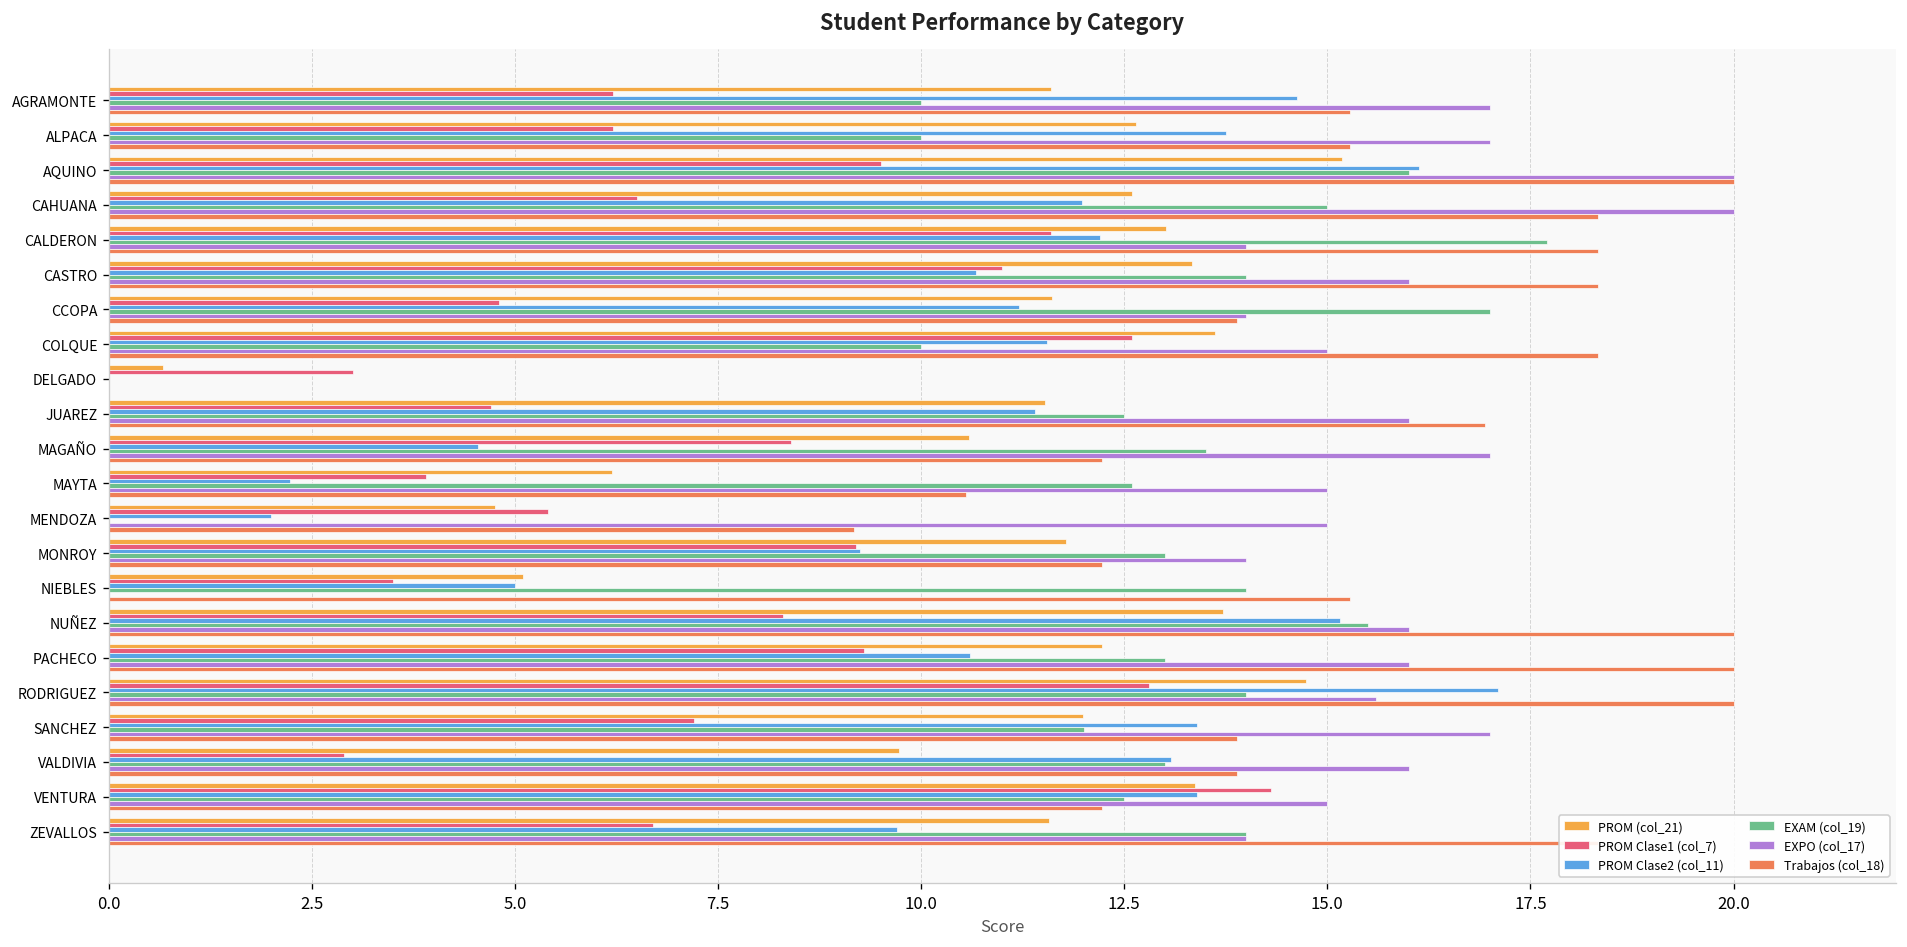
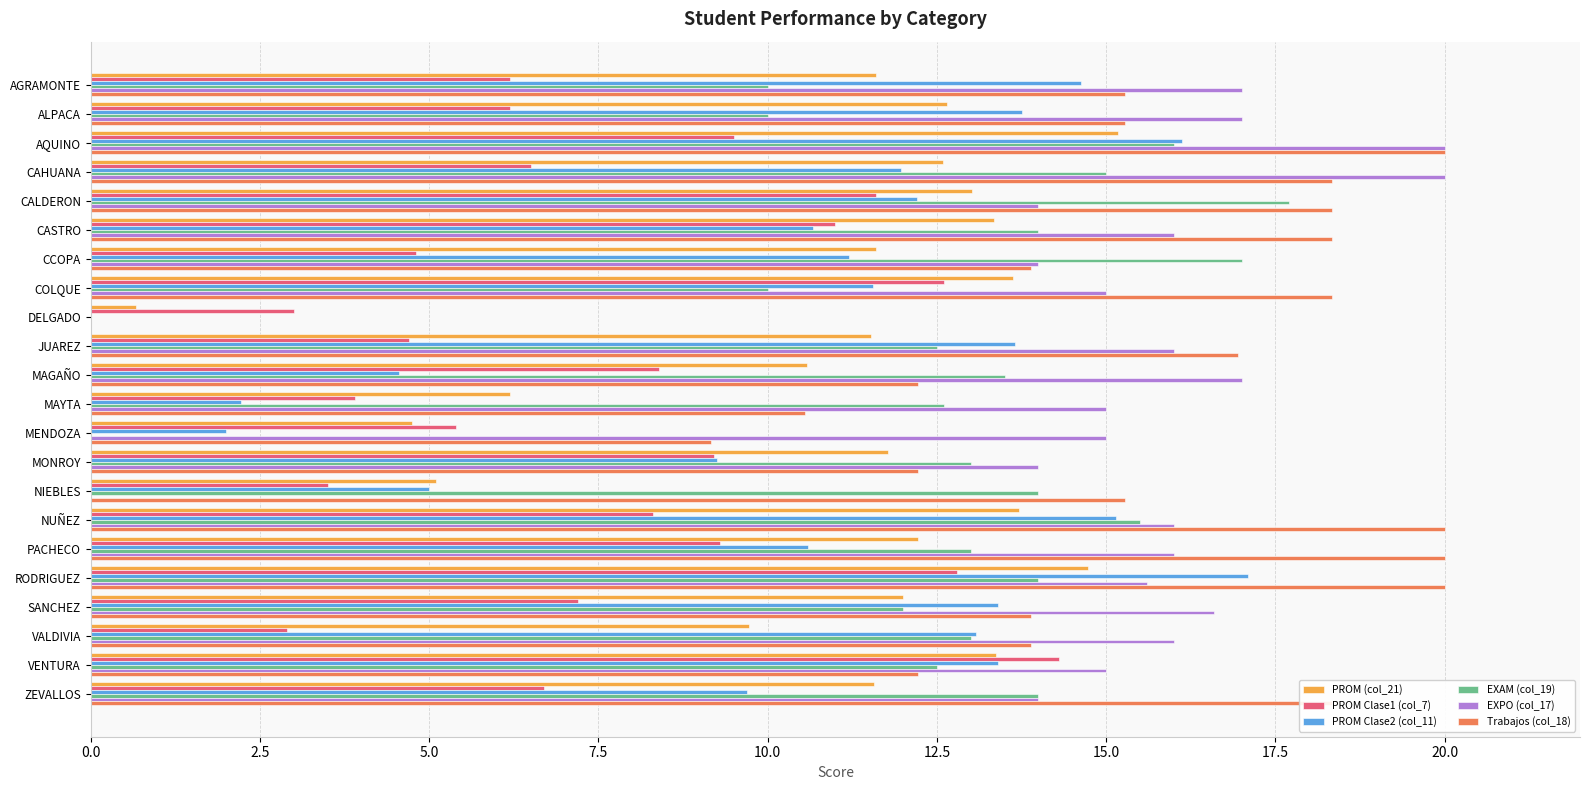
PROM Clase2 (col_11), JUAREZ: 11.4 -> 13.7
EXPO (col_17), SANCHEZ: 17.0 -> 16.6
